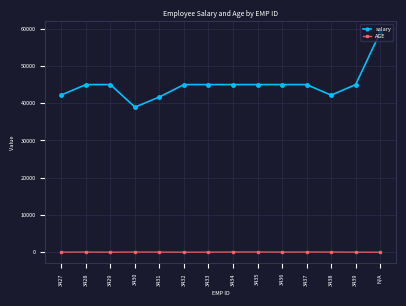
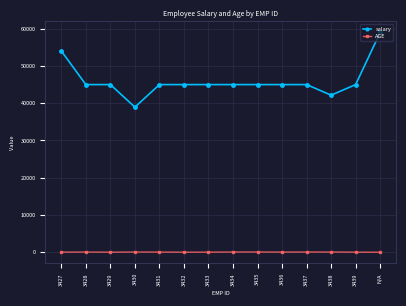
salary, 3427: 42000 -> 54000
salary, 3431: 42000 -> 45000
